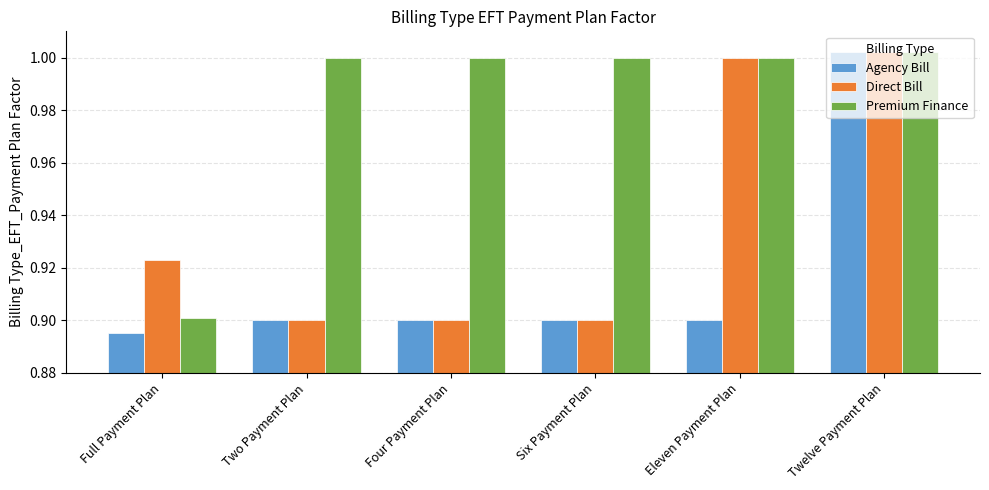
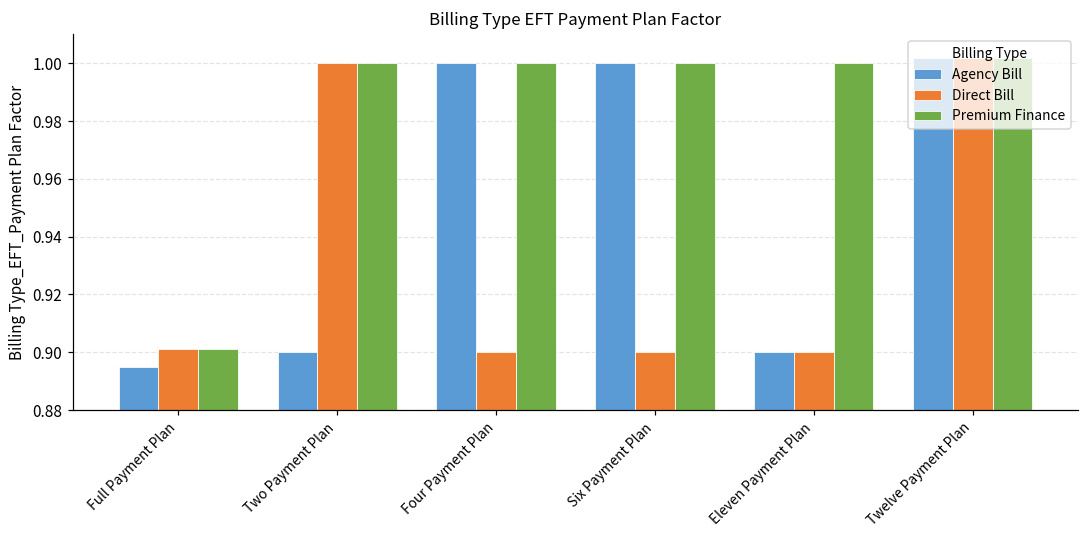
Direct Bill, Full Payment Plan: 0.923 -> 0.901
Direct Bill, Two Payment Plan: 0.9 -> 1.0
Agency Bill, Four Payment Plan: 0.9 -> 1.0
Agency Bill, Six Payment Plan: 0.9 -> 1.0
Direct Bill, Eleven Payment Plan: 1.0 -> 0.9
